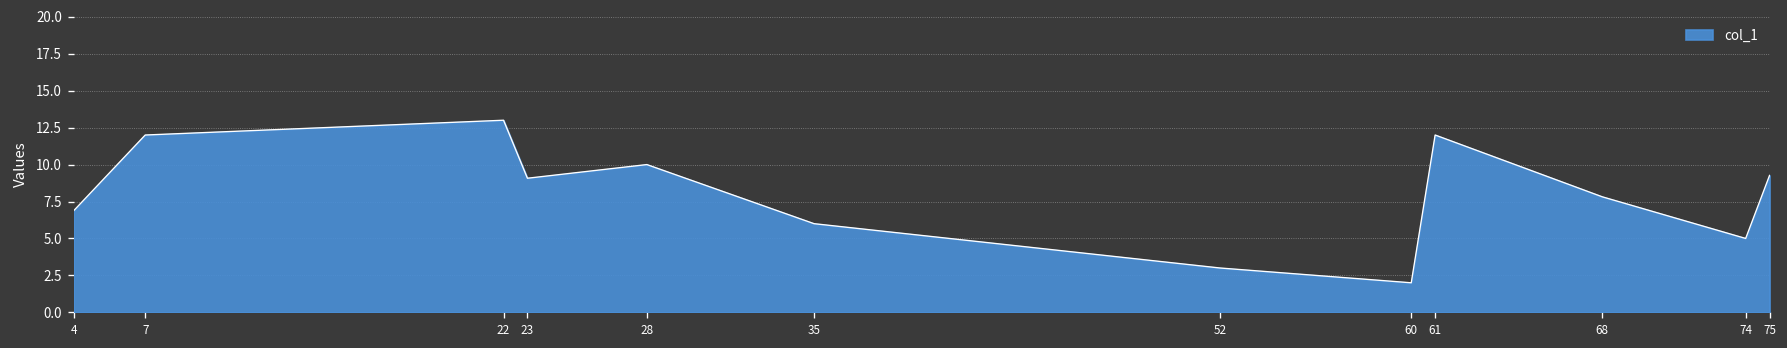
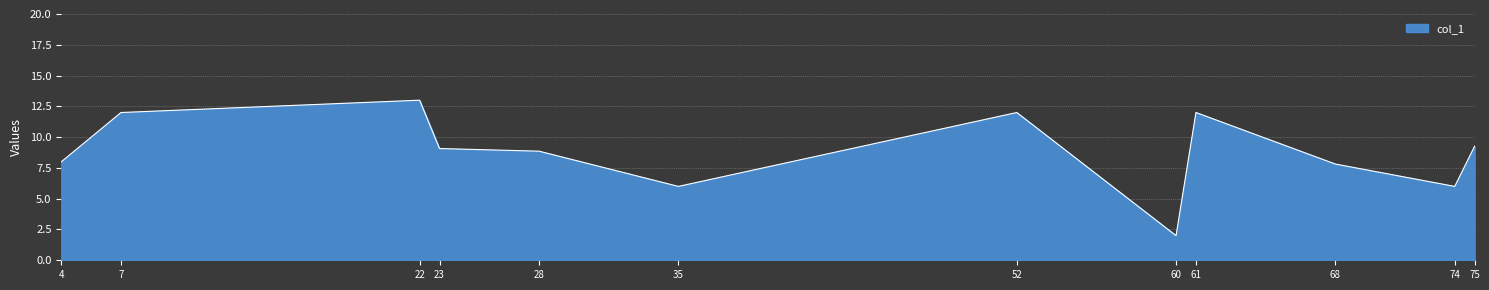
4: 6.9 -> 8.0
28: 10.0 -> 8.9
52: 3 -> 12
74: 5 -> 6
